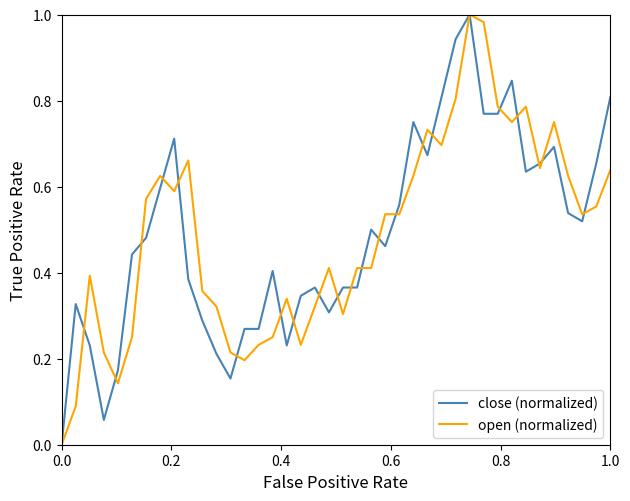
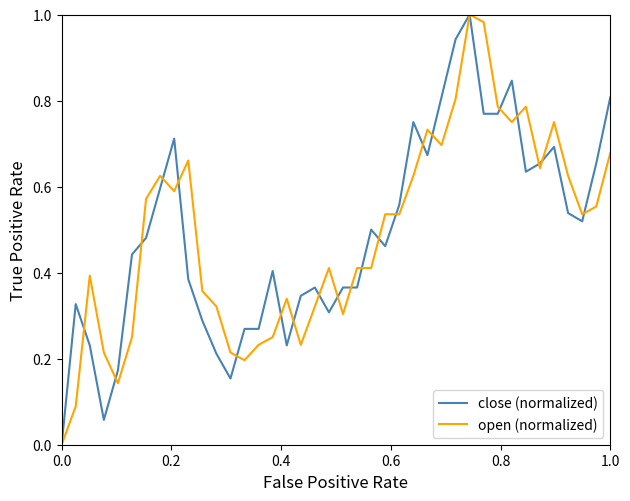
open (normalized), 1.0: 0.64 -> 0.68
